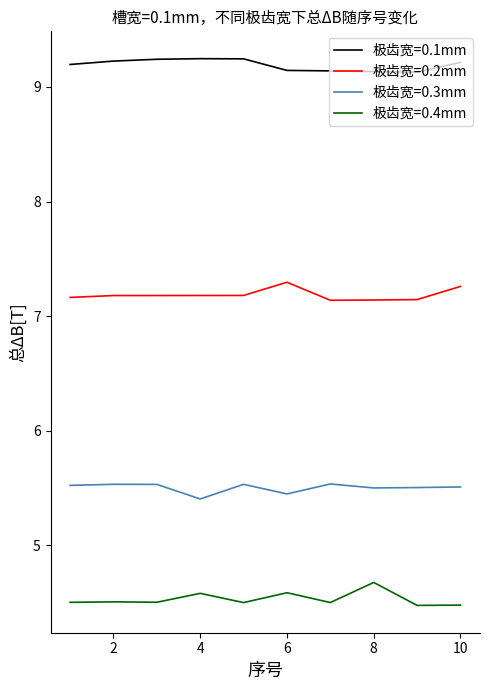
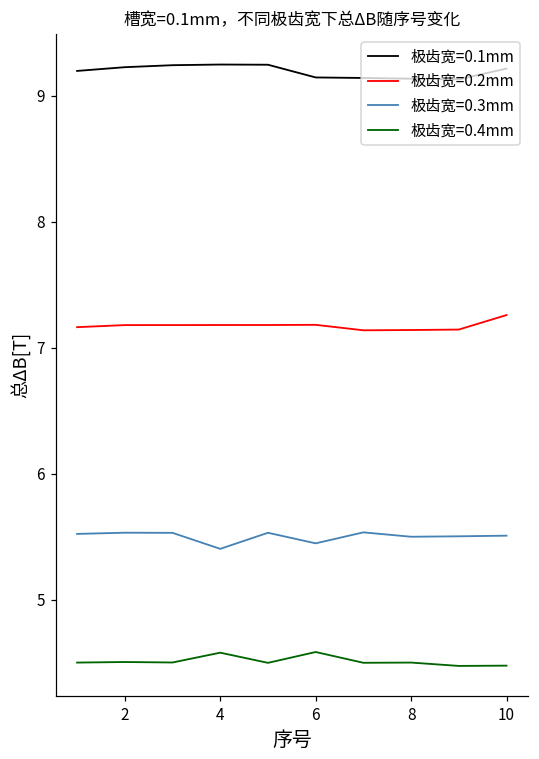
极齿宽=0.2mm, 6: 7.30 -> 7.18
极齿宽=0.4mm, 8: 4.68 -> 4.50
